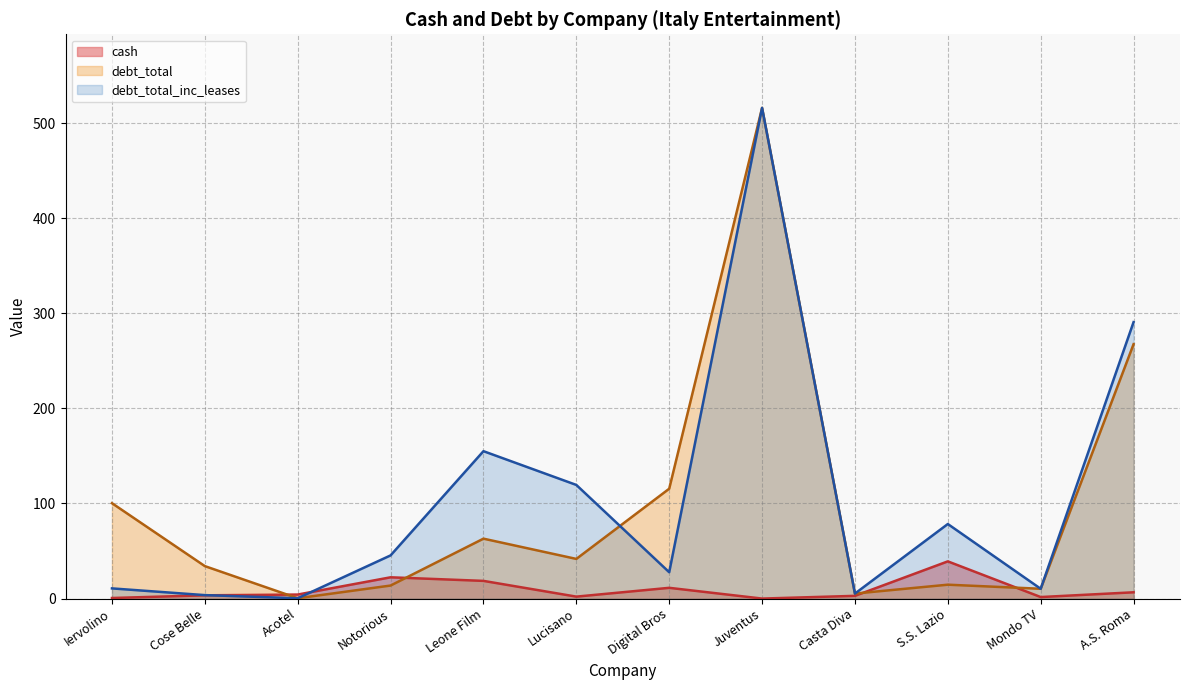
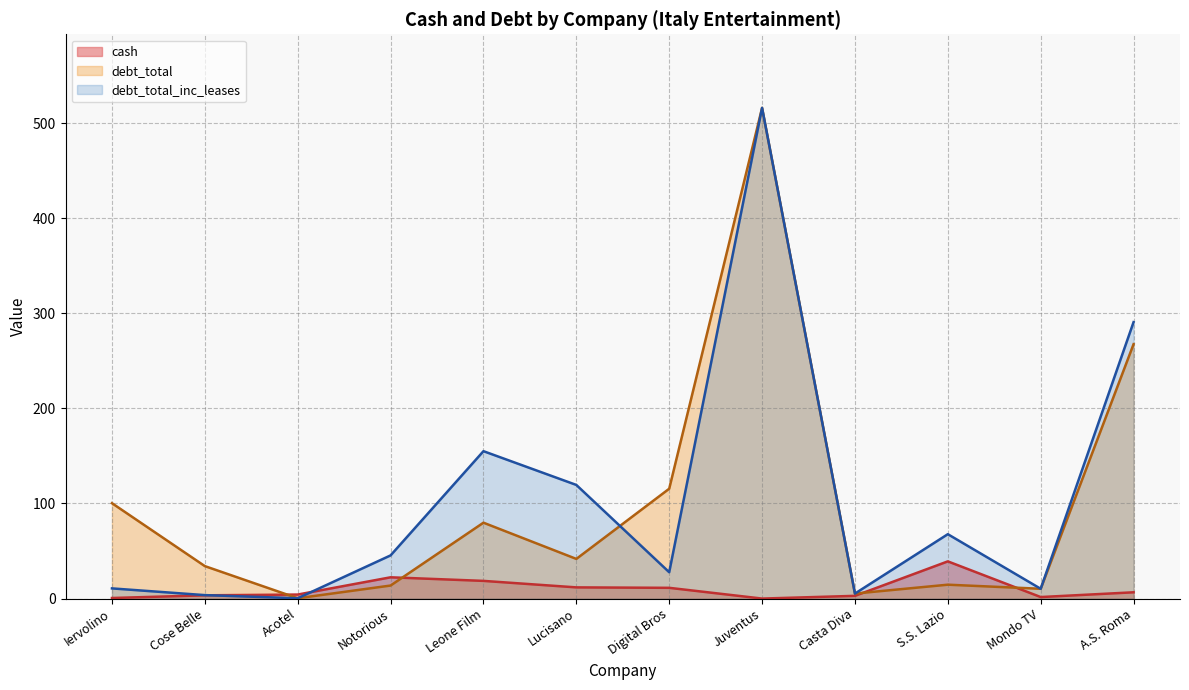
debt_total, Leone Film: 60 -> 80
cash, Lucisano: 0 -> 10
debt_total_inc_leases, S.S. Lazio: 80 -> 70
